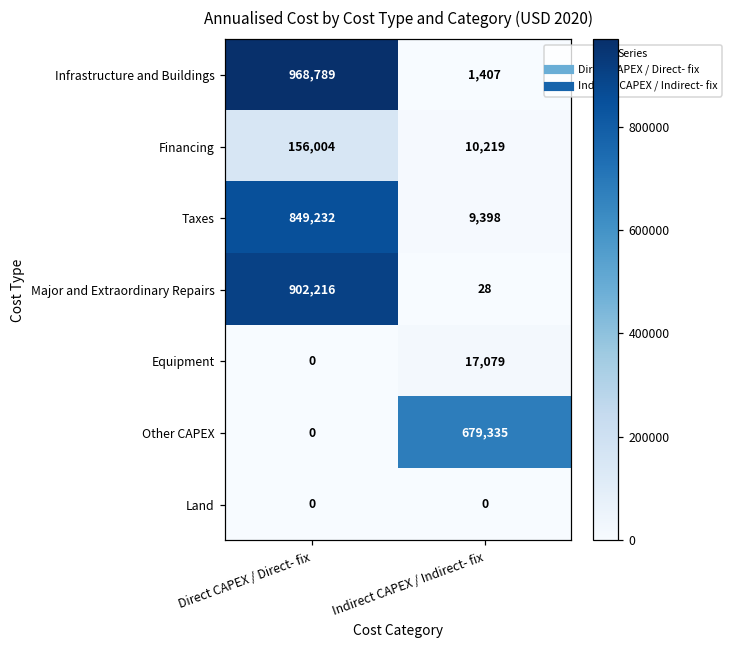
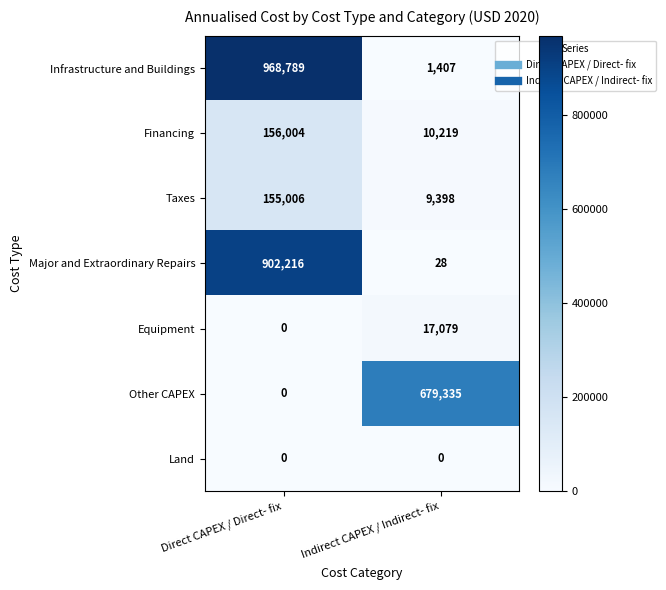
Taxes, Direct CAPEX / Direct- fix: 849,232 -> 155,006
